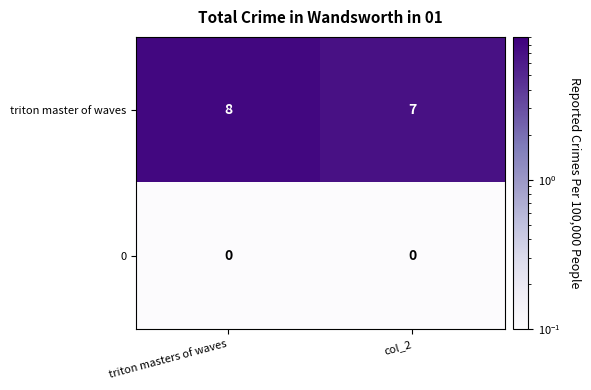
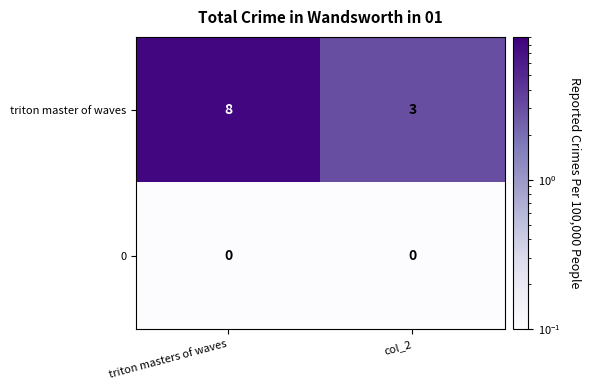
triton master of waves, col_2: 7 -> 3
